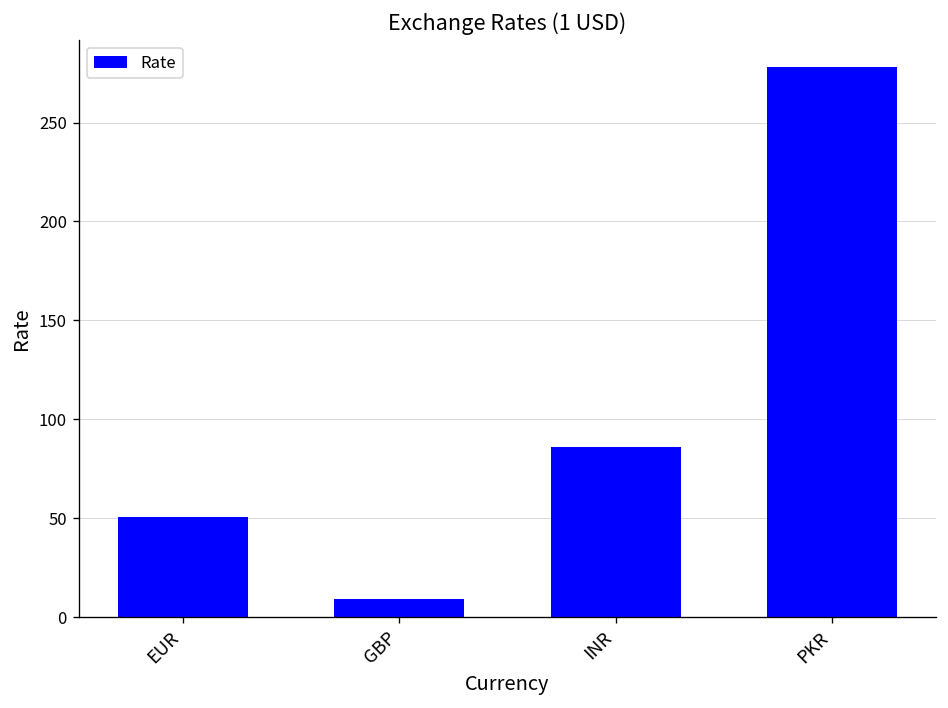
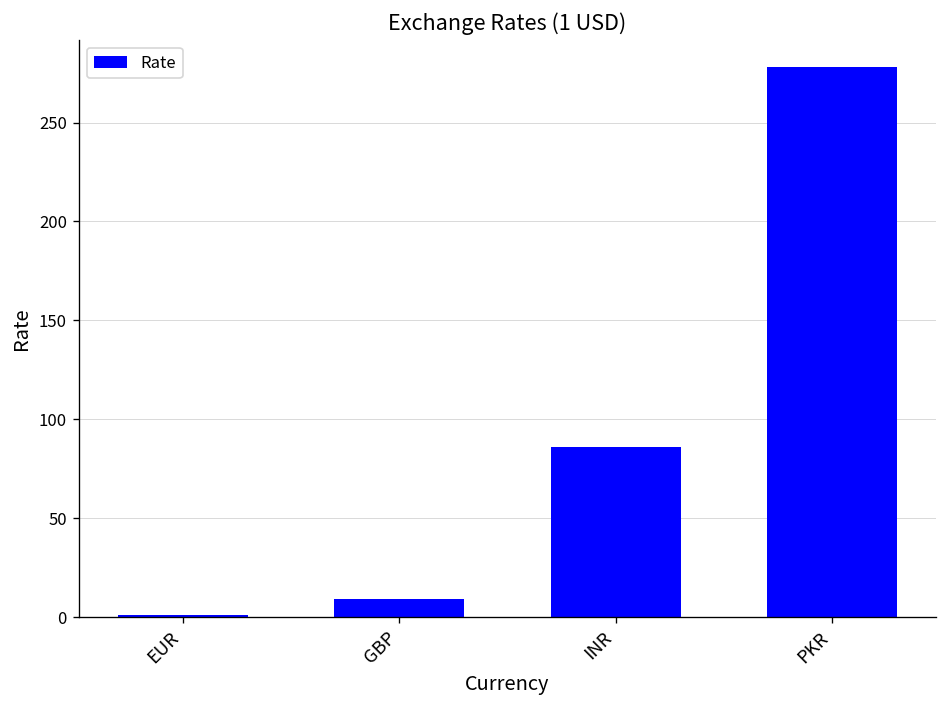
EUR: 51 -> 1
